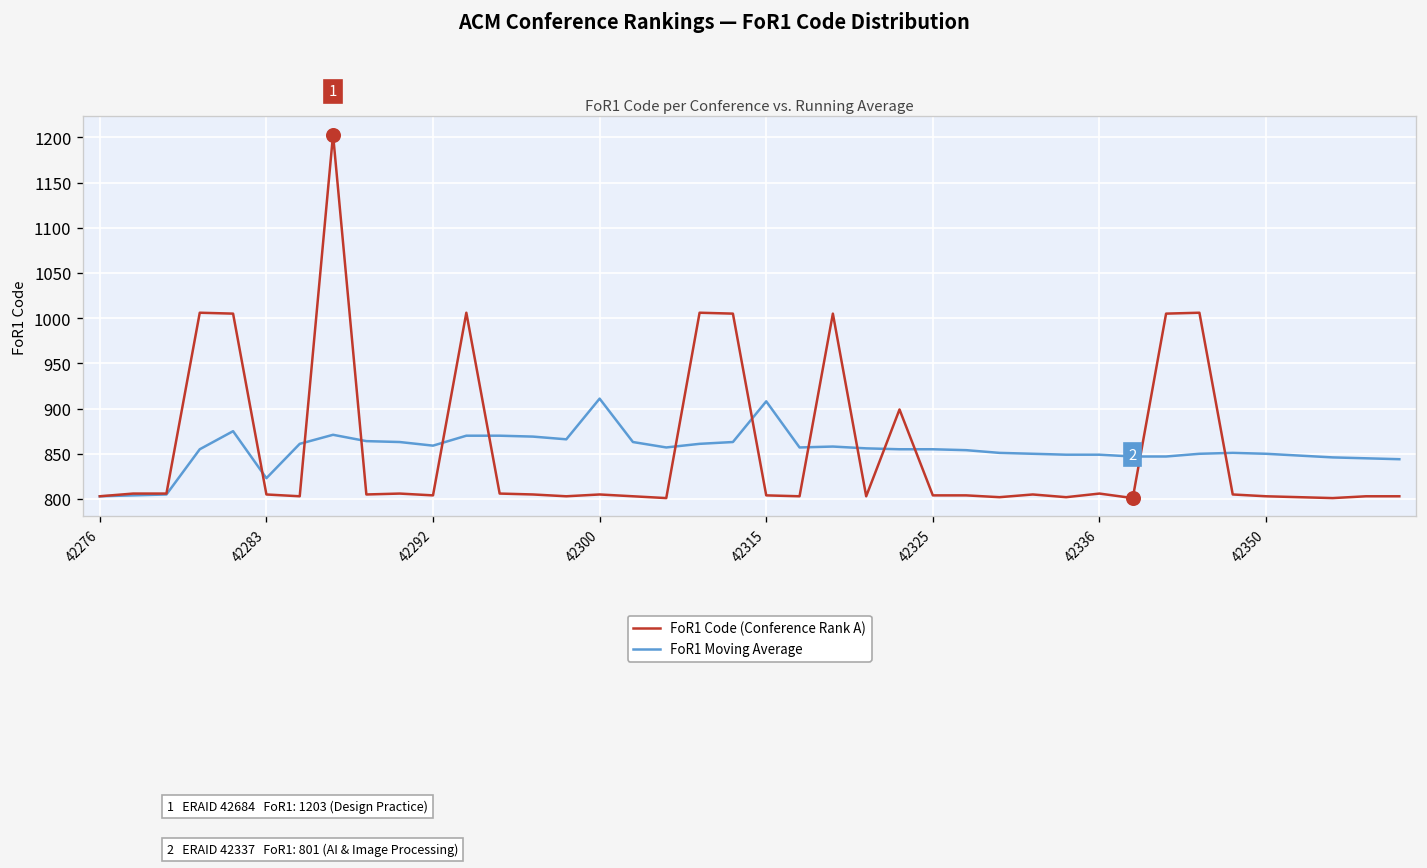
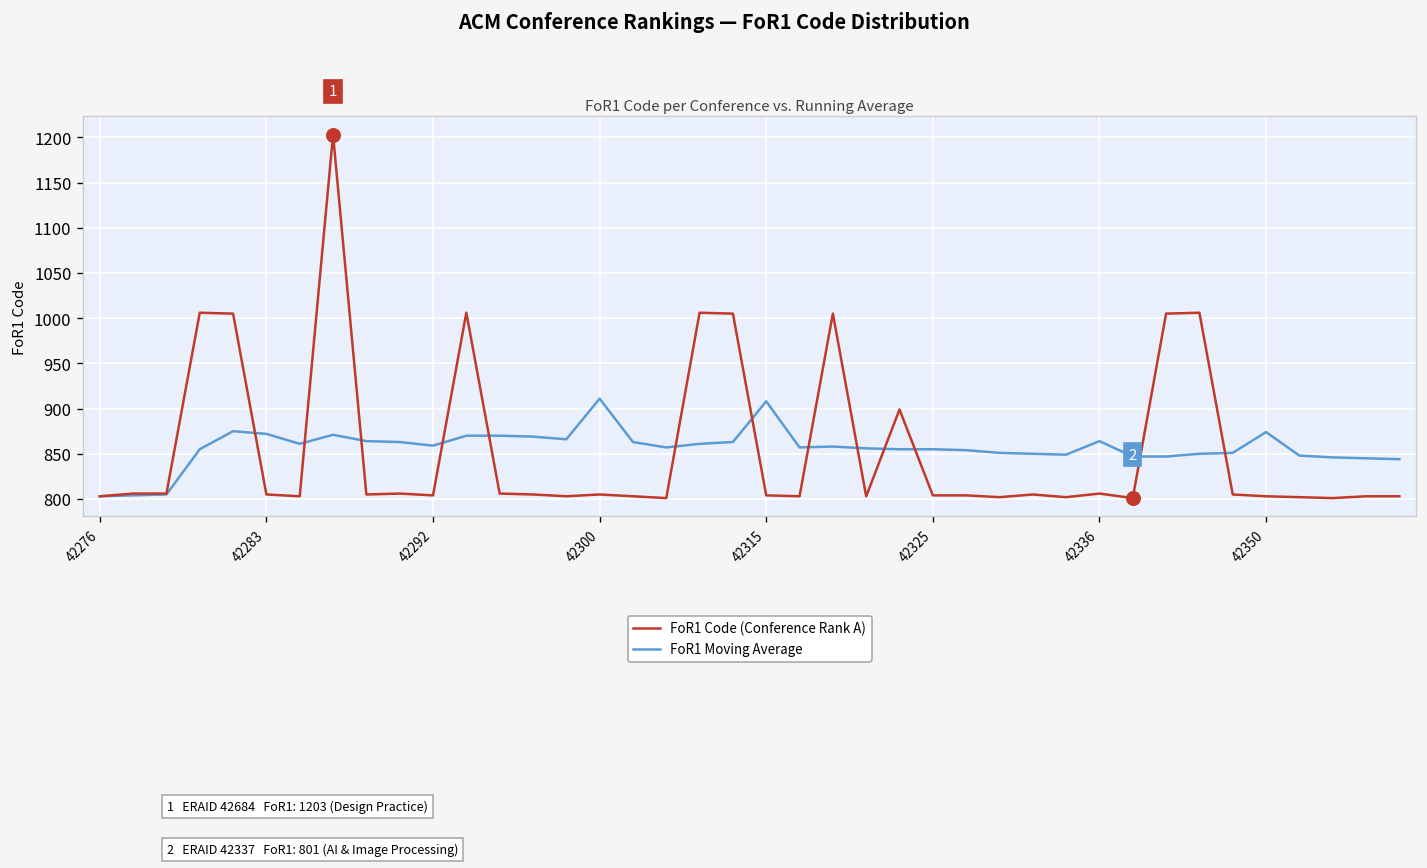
FoR1 Moving Average, 42283: 820 -> 870
FoR1 Moving Average, 42336: 850 -> 860
FoR1 Moving Average, 42350: 850 -> 870
